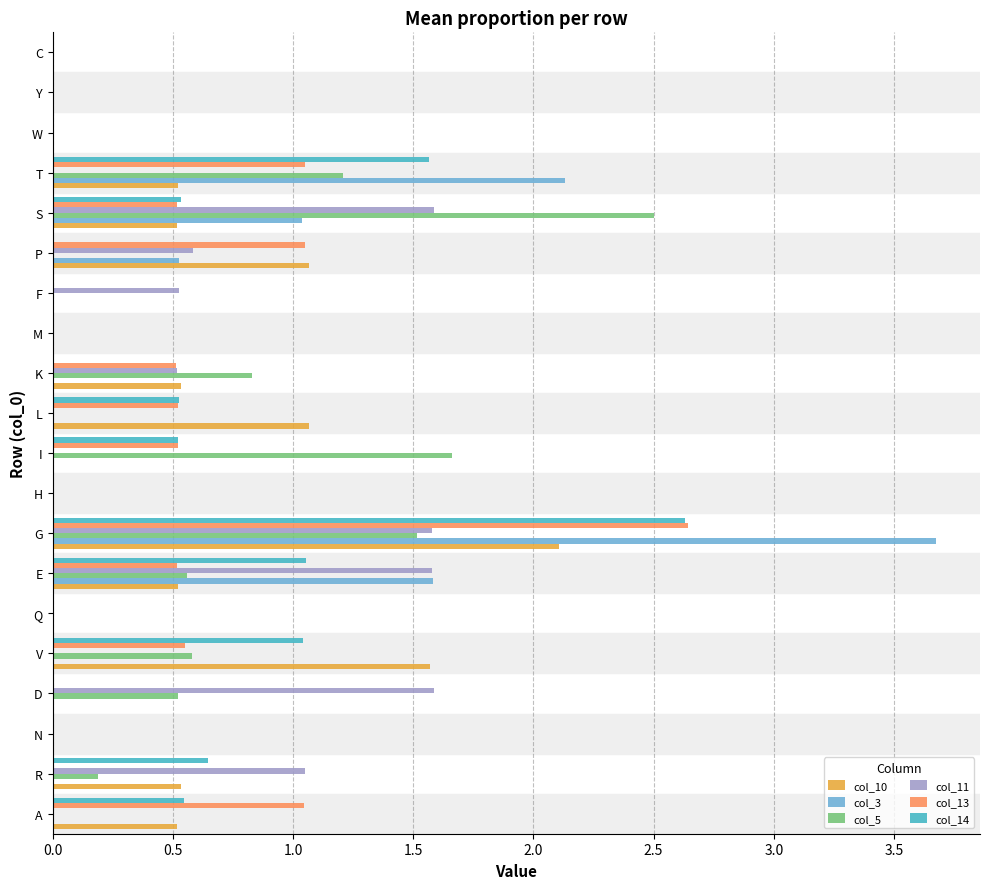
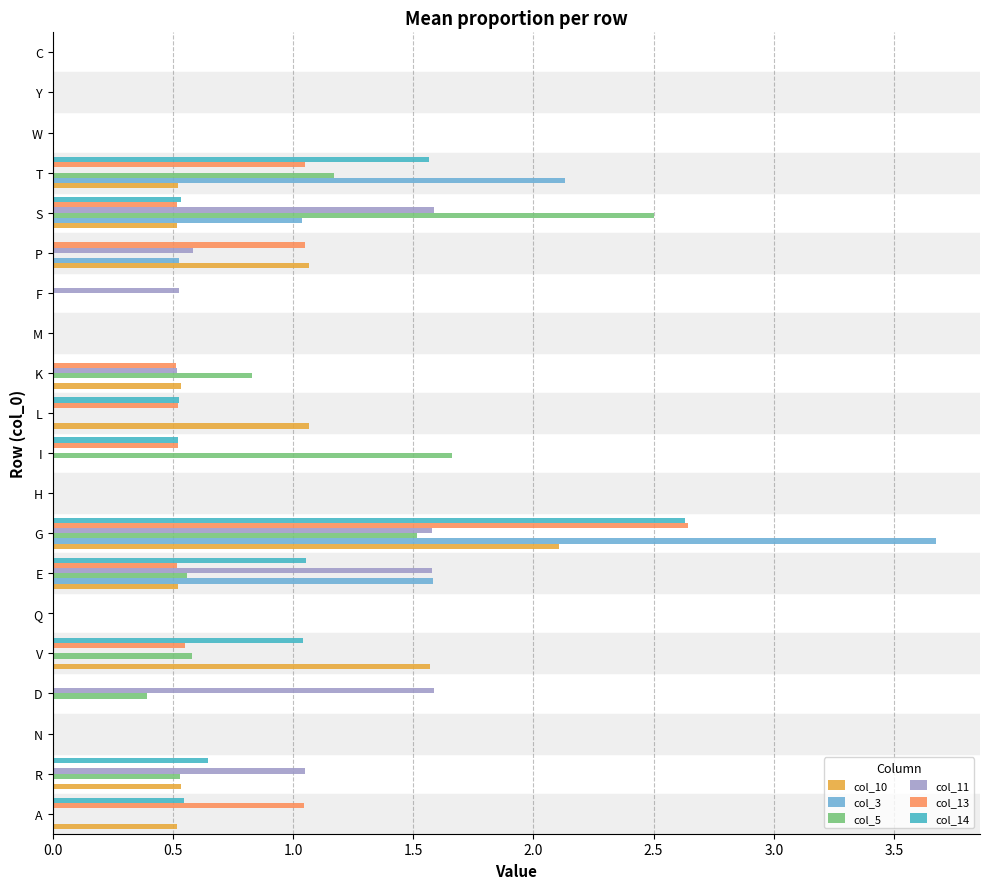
col_5, T: 1.21 -> 1.17
col_5, D: 0.52 -> 0.39
col_5, R: 0.19 -> 0.53
